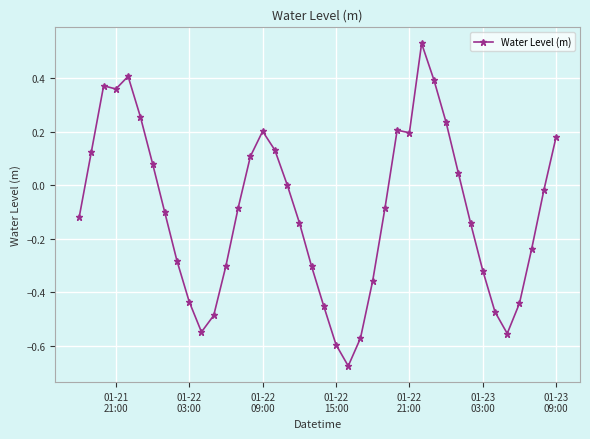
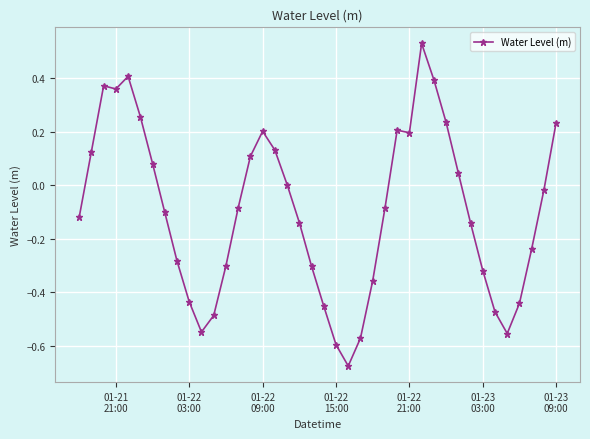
01-23 09:00: 0.18 -> 0.23
